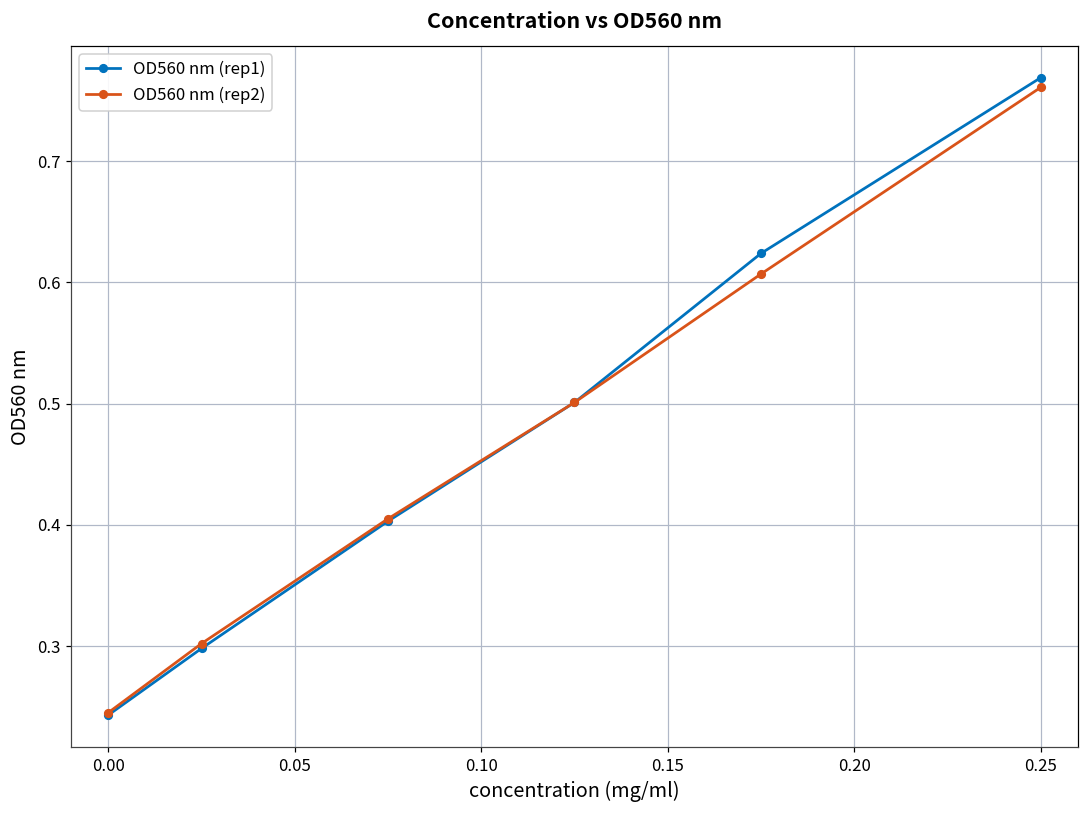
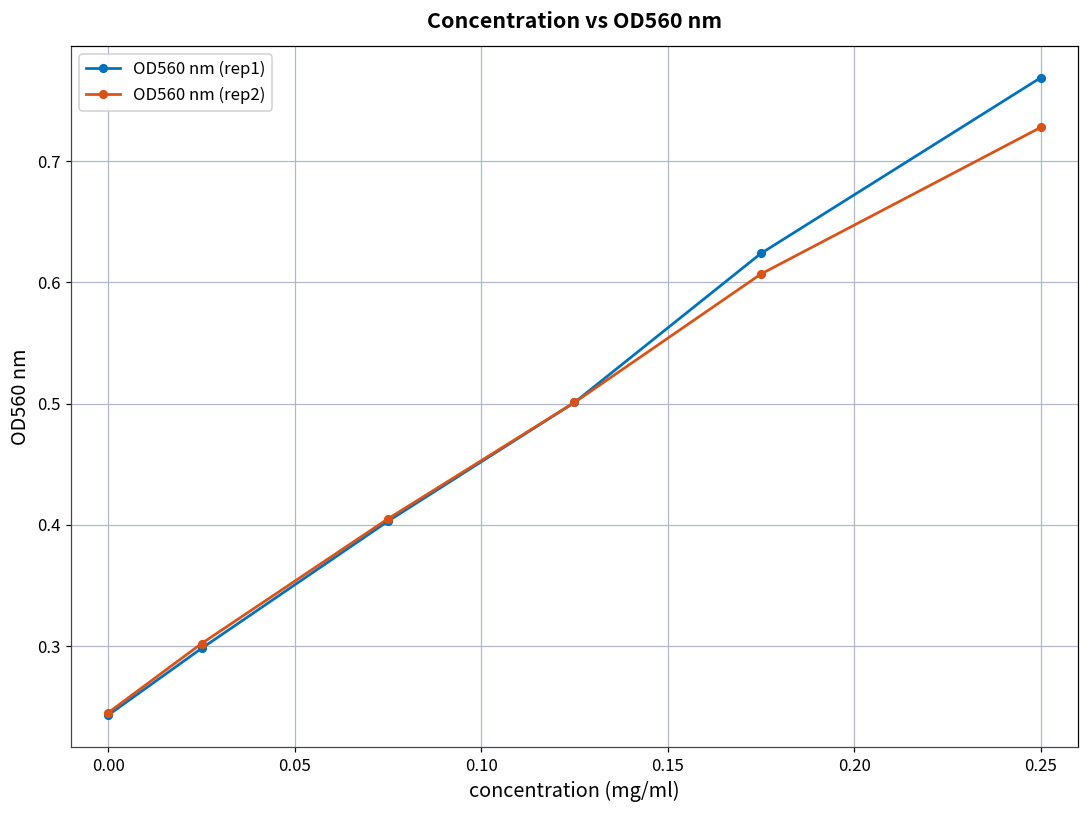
OD560 nm (rep2), 0.25: 0.761 -> 0.728
